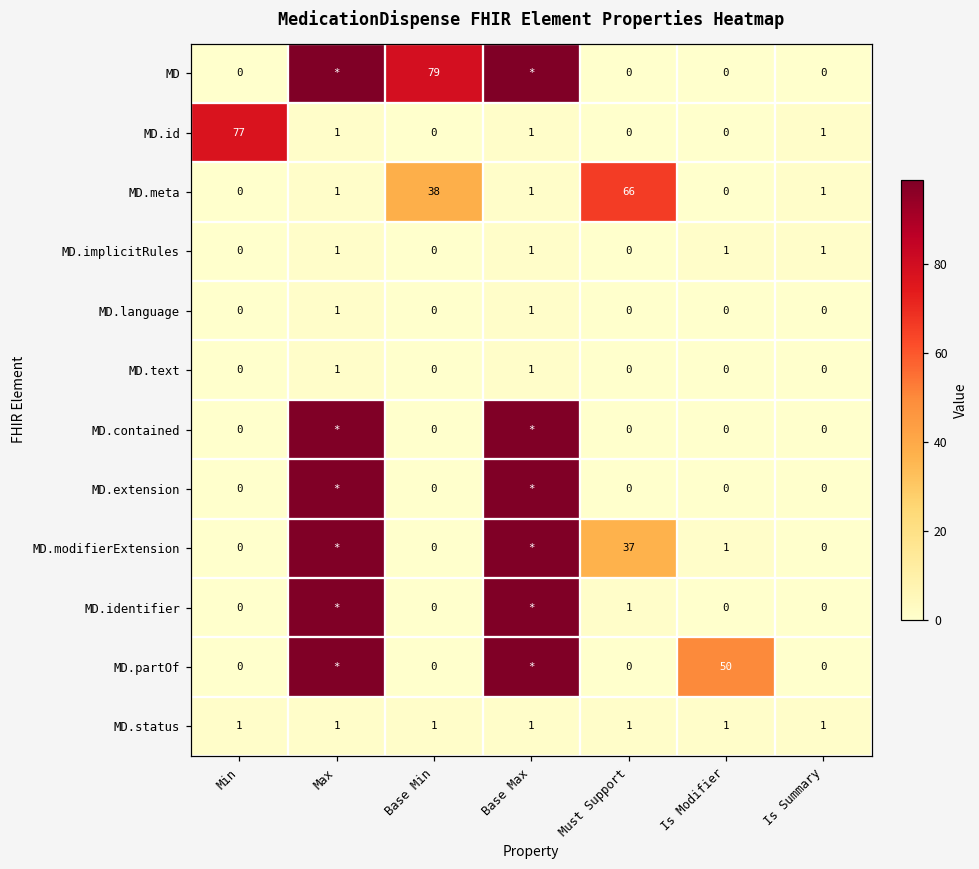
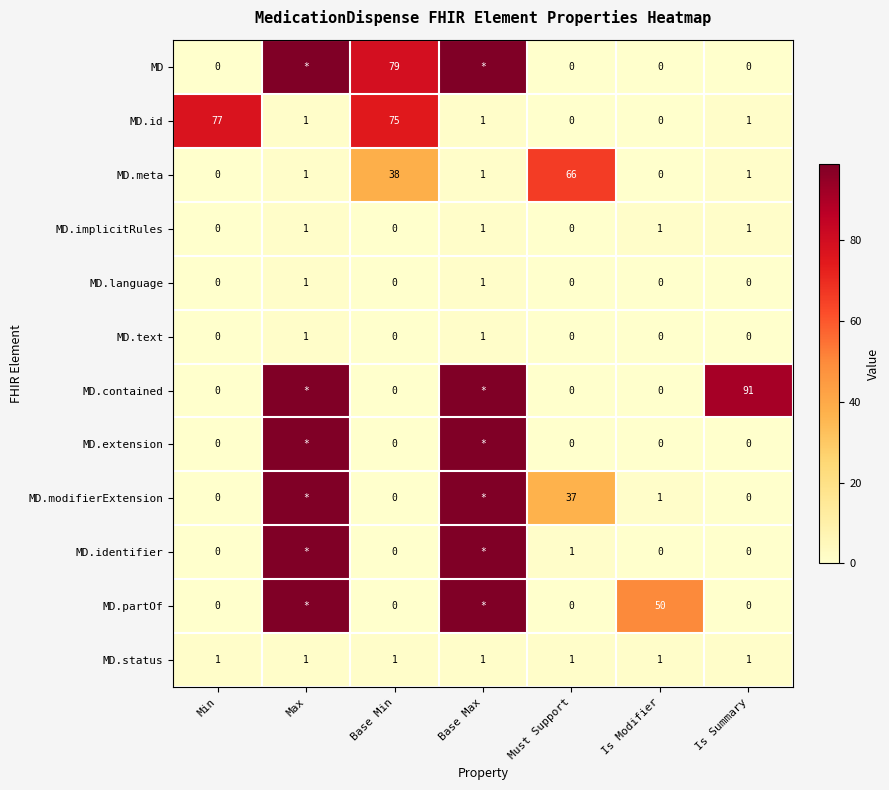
MD.id, Base Min: 0 -> 75
MD.contained, Is Summary: 0 -> 91
